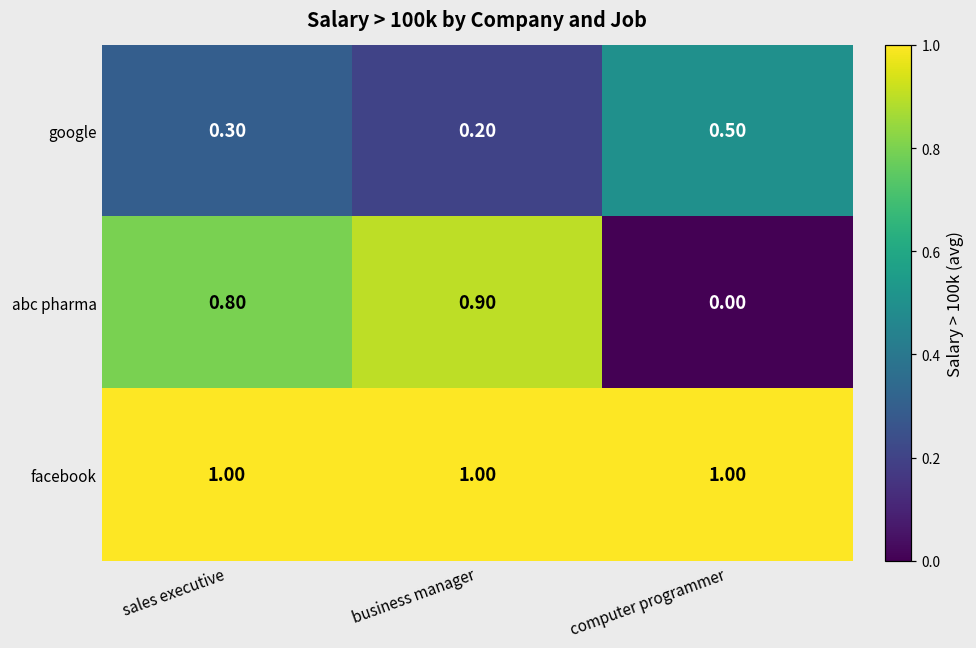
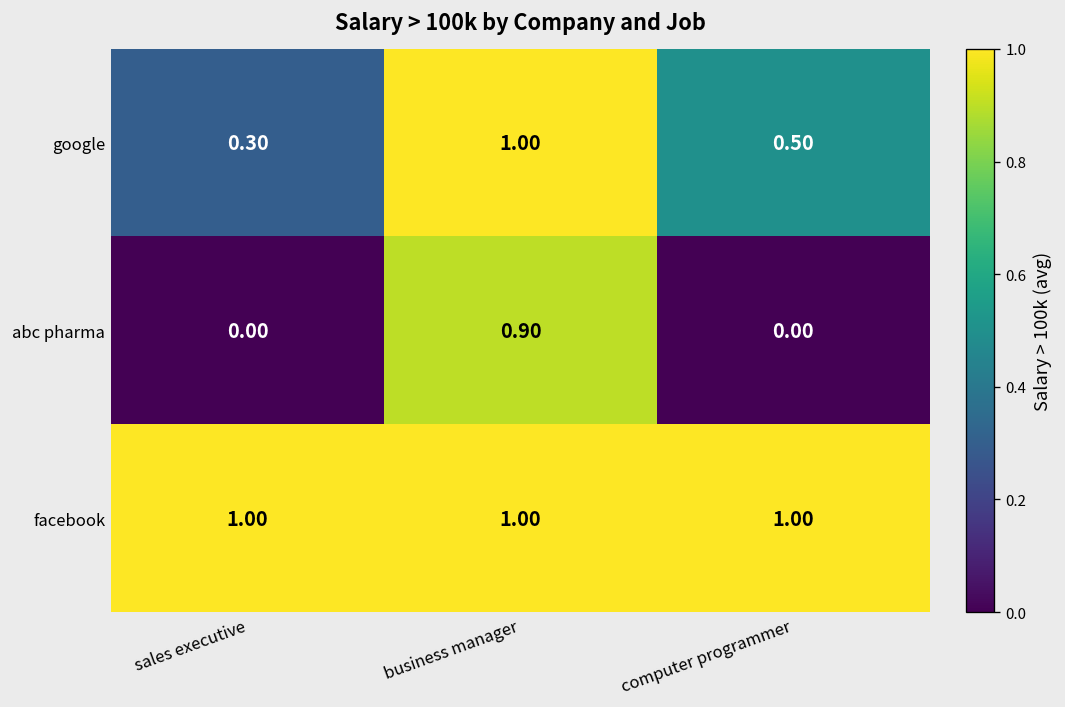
google, business manager: 0.20 -> 1.00
abc pharma, sales executive: 0.80 -> 0.00
